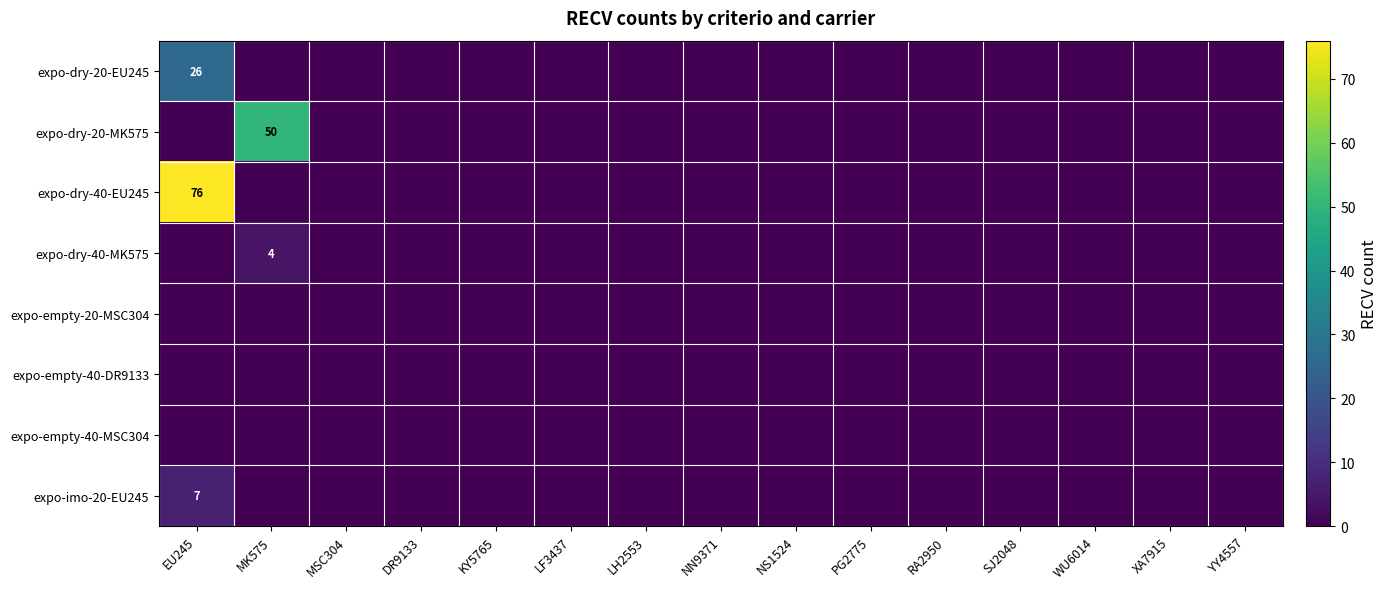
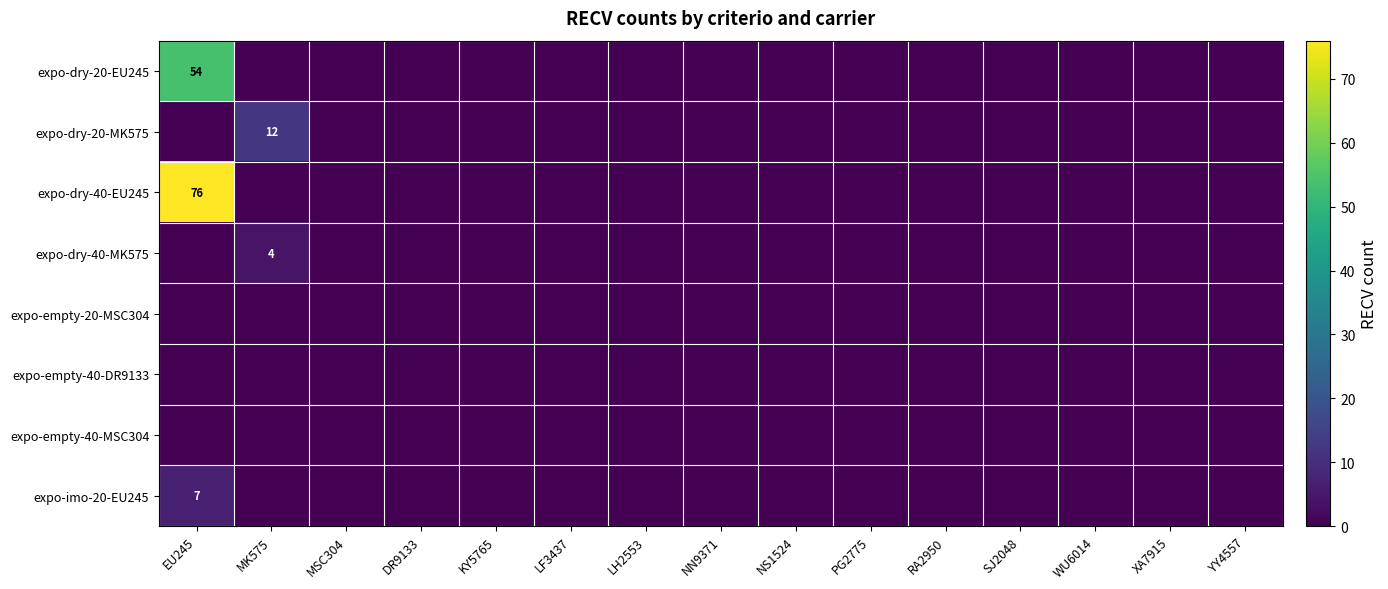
expo-dry-20-EU245, EU245: 26 -> 54
expo-dry-20-MK575, MK575: 50 -> 12
